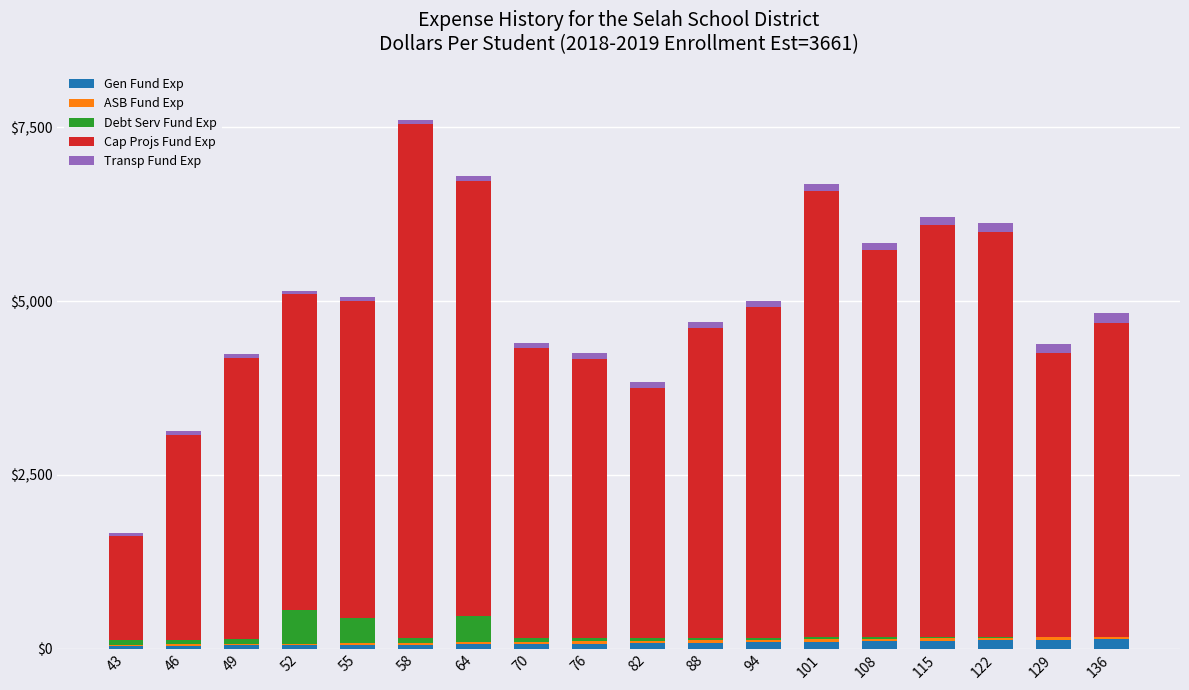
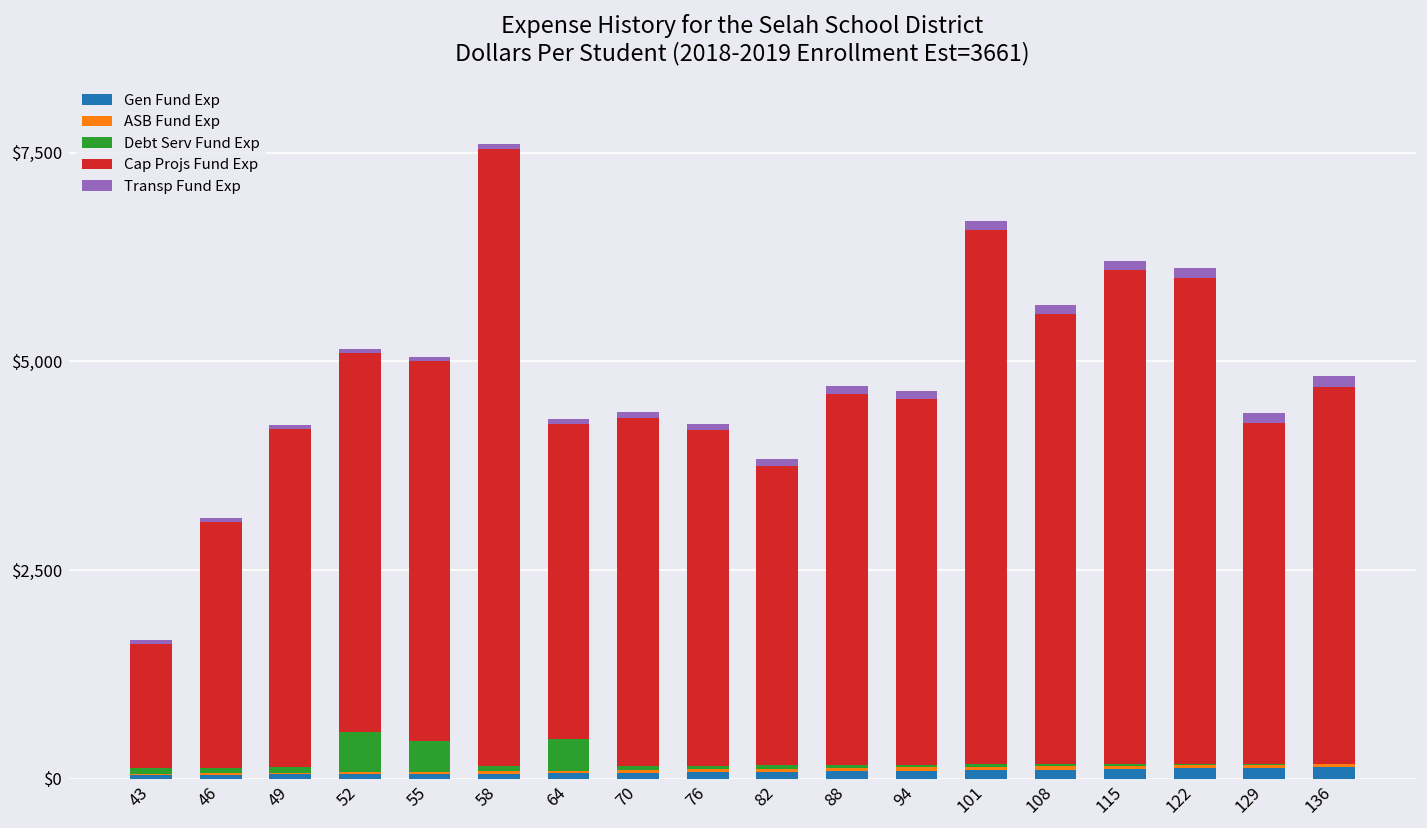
Cap Projs Fund Exp, 64: $6,300 -> $3,800
Cap Projs Fund Exp, 94: $4,700 -> $4,400
Cap Projs Fund Exp, 108: $5,600 -> $5,400
